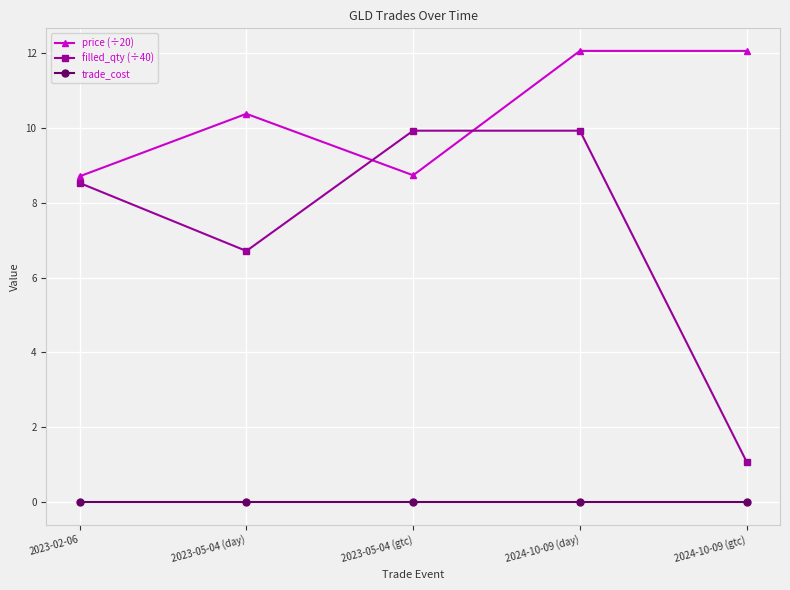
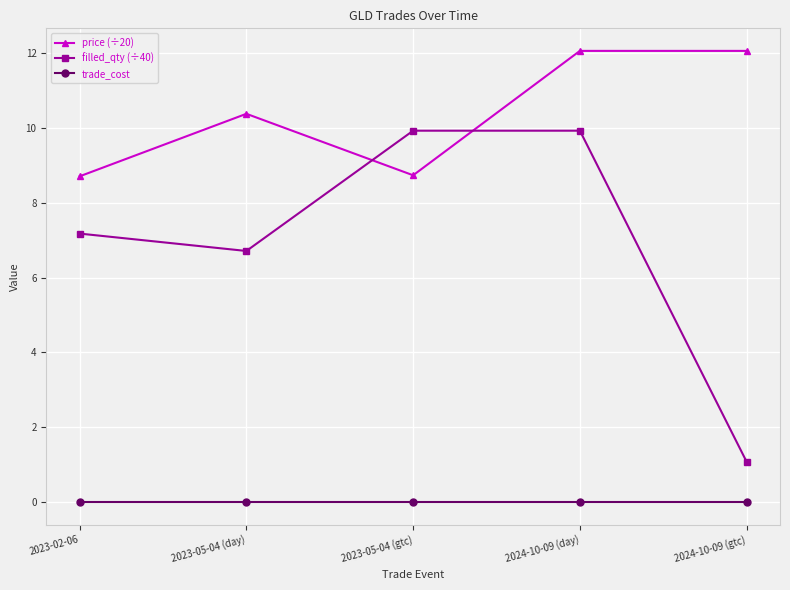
filled_qty (÷40), 2023-02-06: 8.5 -> 7.2
